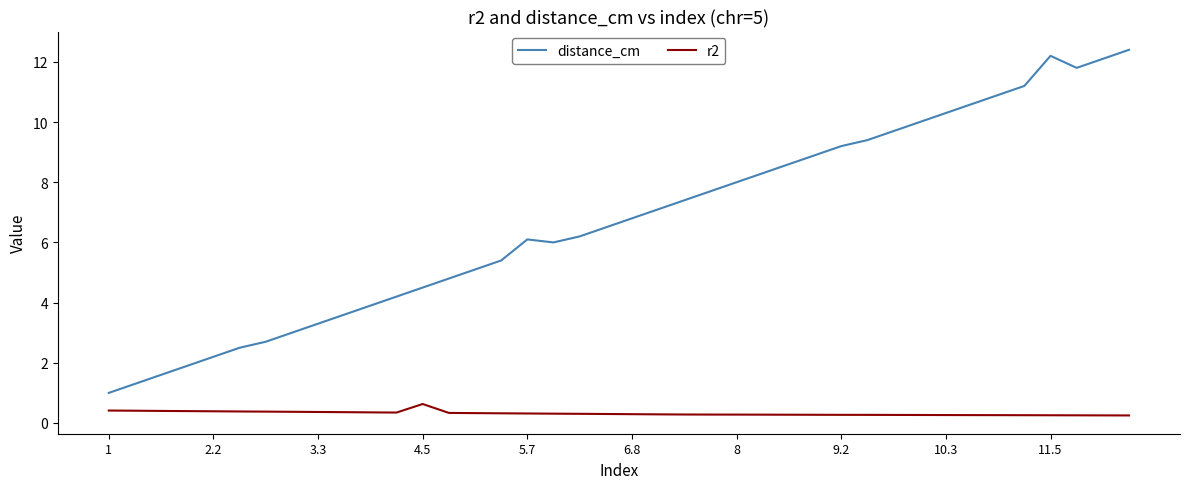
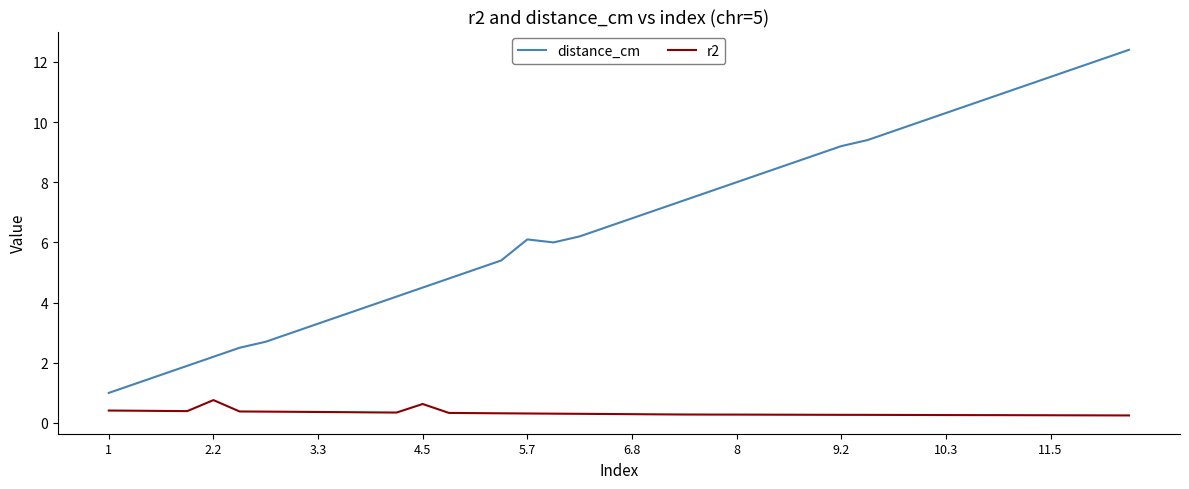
r2, 2.2: 0.4 -> 0.8
distance_cm, 11.5: 12.2 -> 11.5
